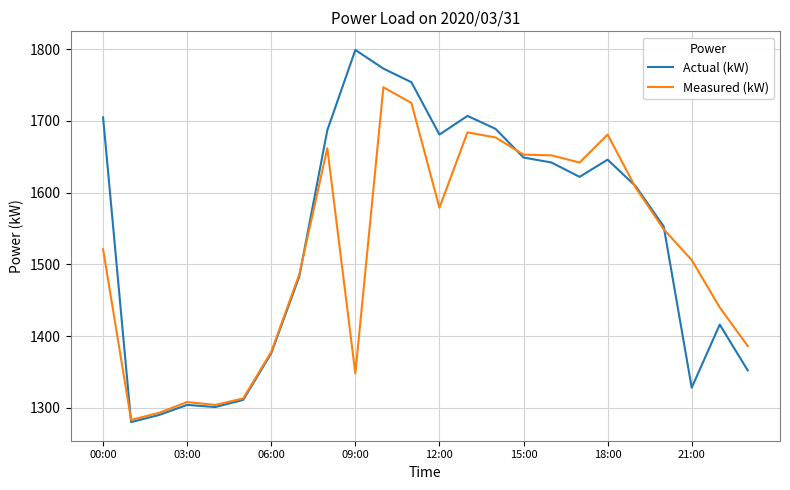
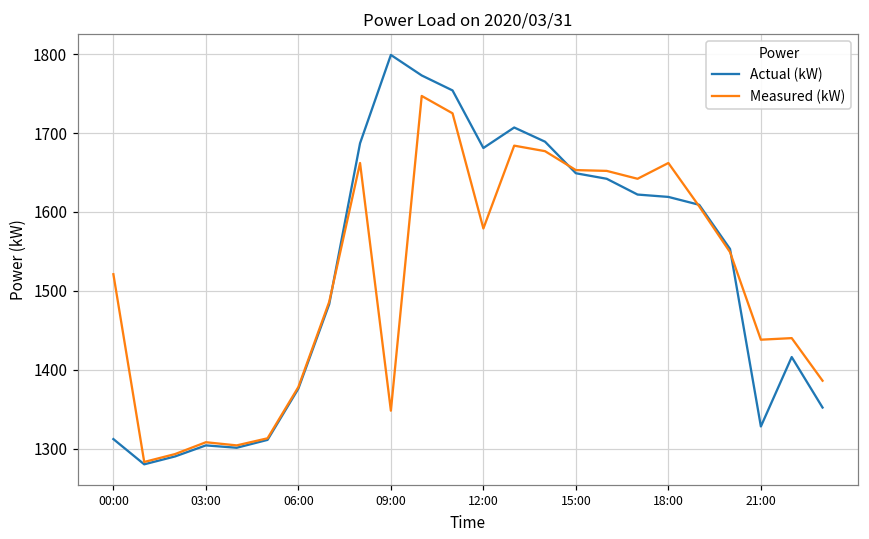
Actual (kW), 00:00: 1710 -> 1310
Actual (kW), 18:00: 1650 -> 1620
Measured (kW), 18:00: 1680 -> 1660
Measured (kW), 21:00: 1510 -> 1440
